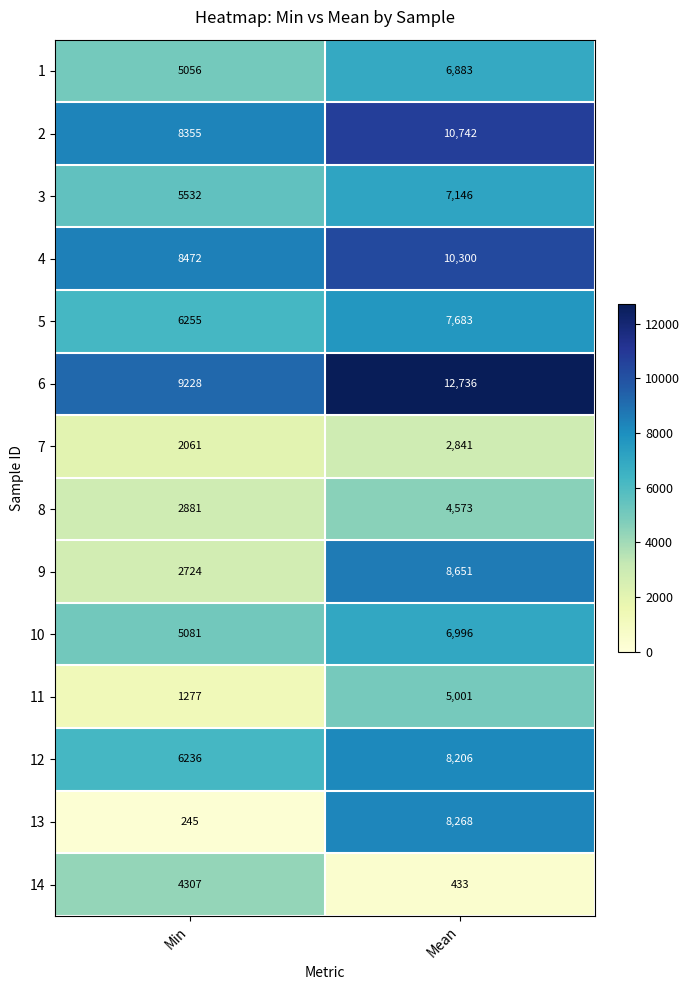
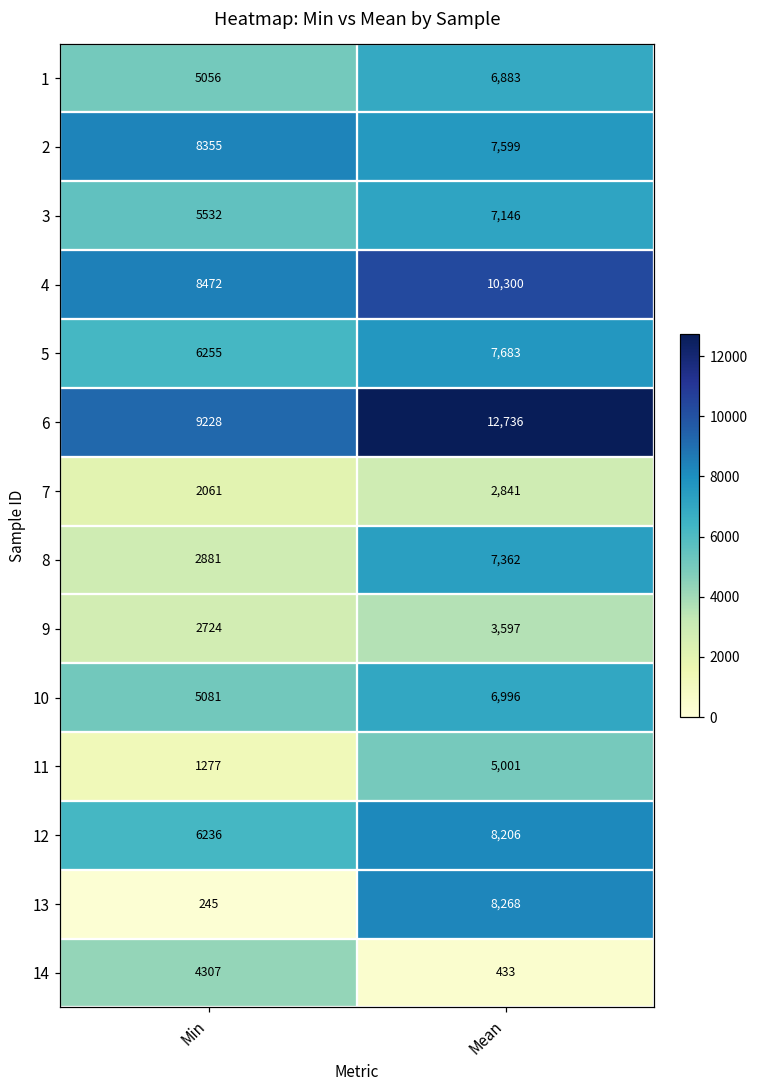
2, Mean: 10,742 -> 7,599
8, Mean: 4,573 -> 7,362
9, Mean: 8,651 -> 3,597
